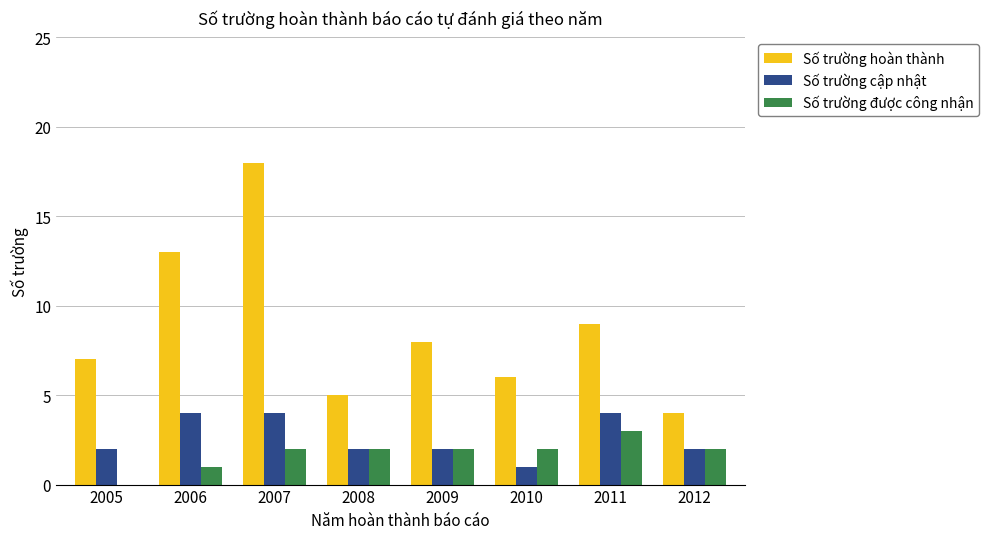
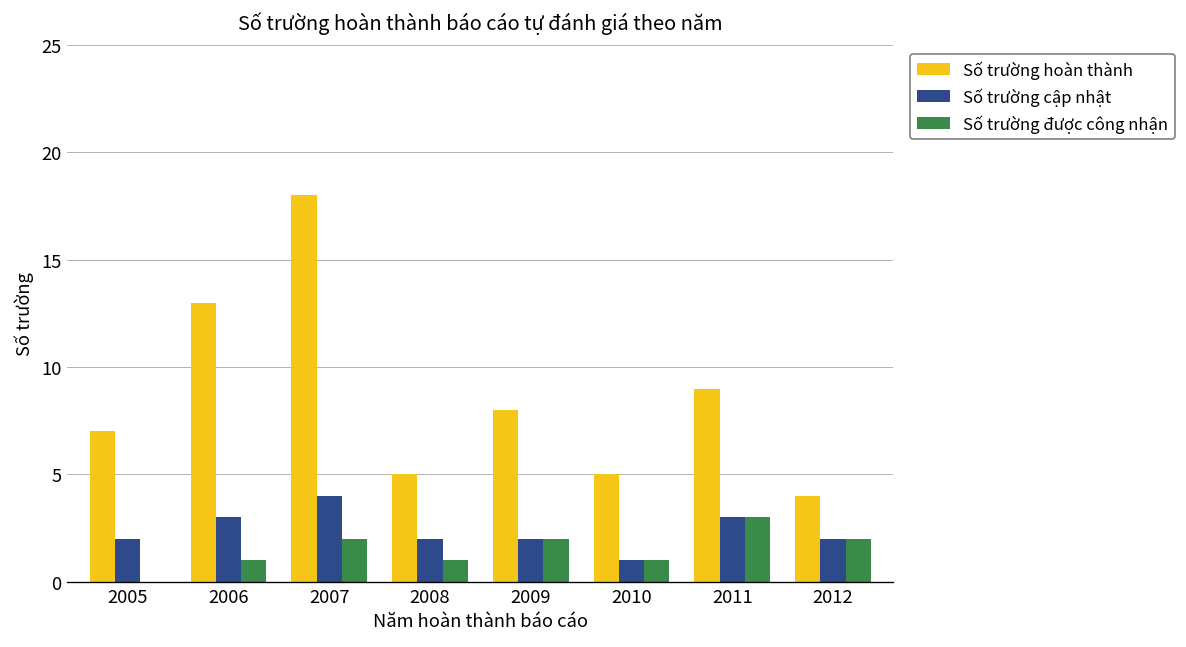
Số trường cập nhật, 2006: 4 -> 3
Số trường được công nhận, 2008: 2 -> 1
Số trường hoàn thành, 2010: 6 -> 5
Số trường được công nhận, 2010: 2 -> 1
Số trường cập nhật, 2011: 4 -> 3
